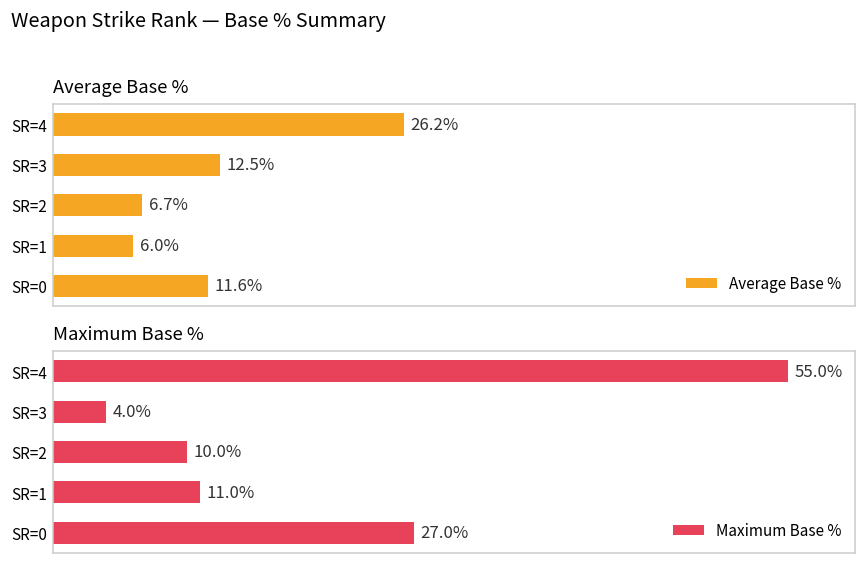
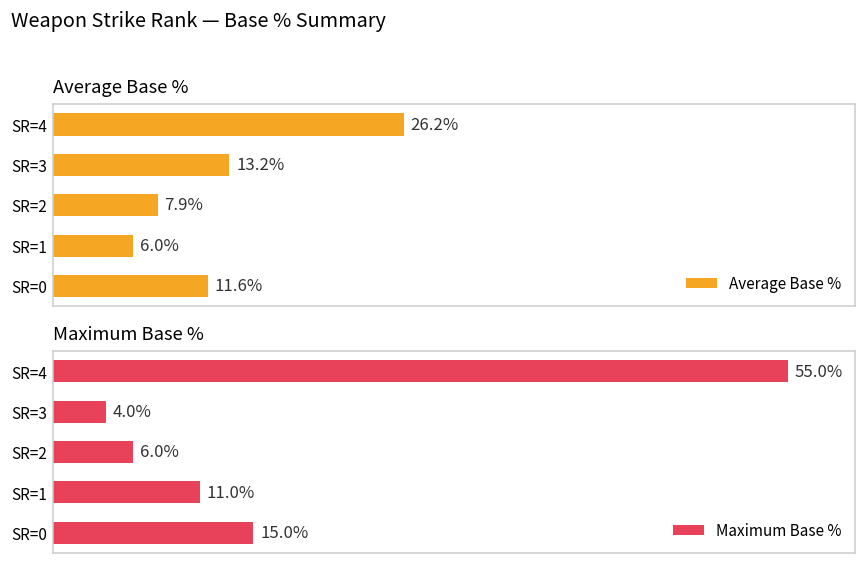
Average Base %, SR=3: 12.5% -> 13.2%
Average Base %, SR=2: 6.7% -> 7.9%
Maximum Base %, SR=2: 10.0% -> 6.0%
Maximum Base %, SR=0: 27.0% -> 15.0%
